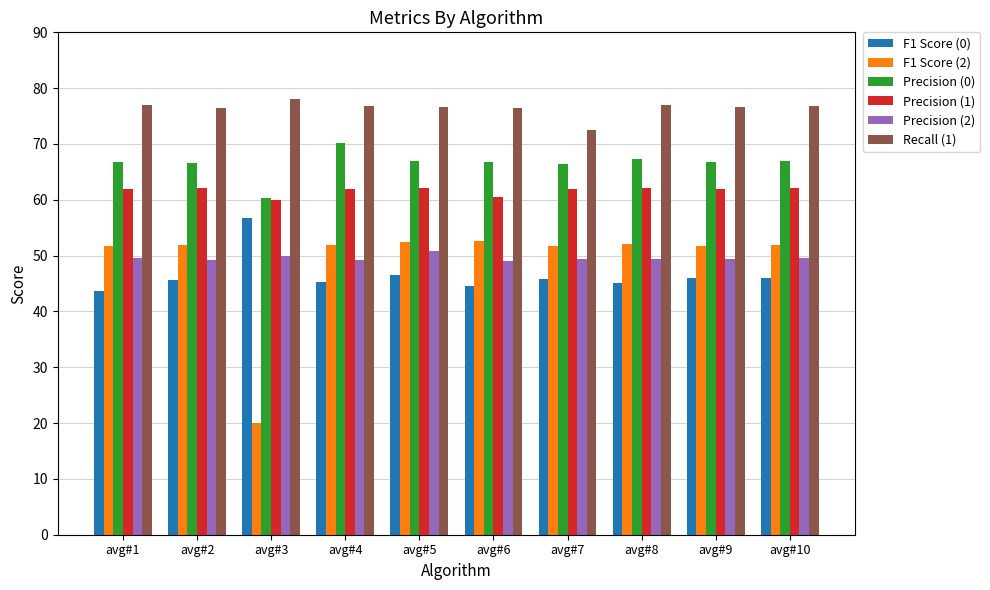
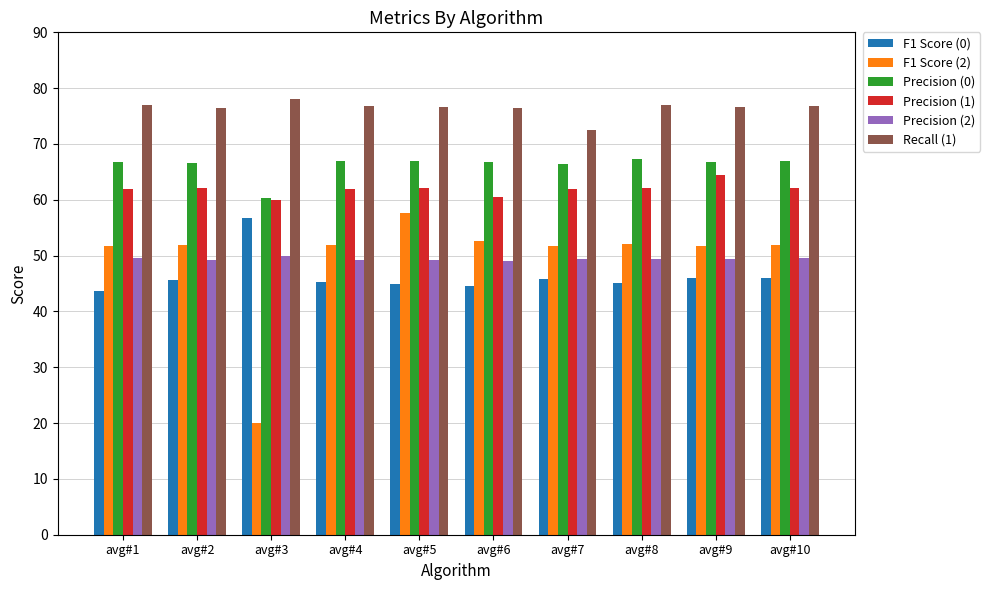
Precision (0), avg#4: 70 -> 67
F1 Score (0), avg#5: 47 -> 45
F1 Score (2), avg#5: 53 -> 58
Precision (2), avg#5: 51 -> 49
Precision (1), avg#9: 62 -> 64
